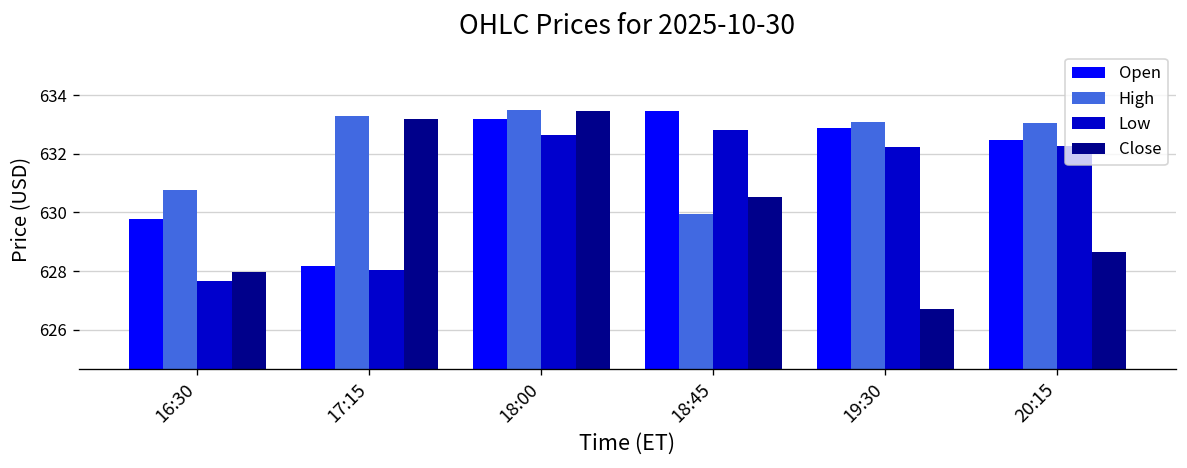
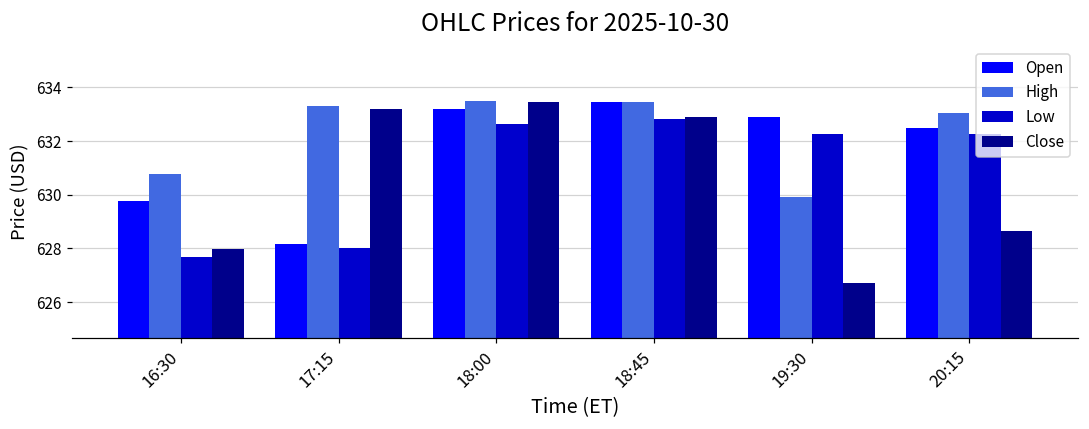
High, 18:45: 630.0 -> 633.5
Close, 18:45: 630.5 -> 632.9
High, 19:30: 633.1 -> 629.9
